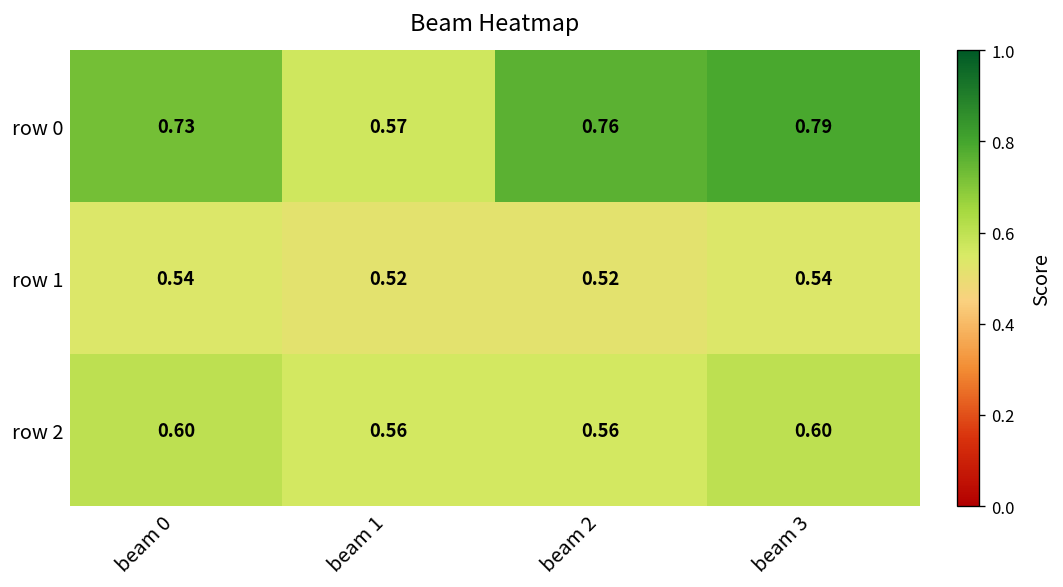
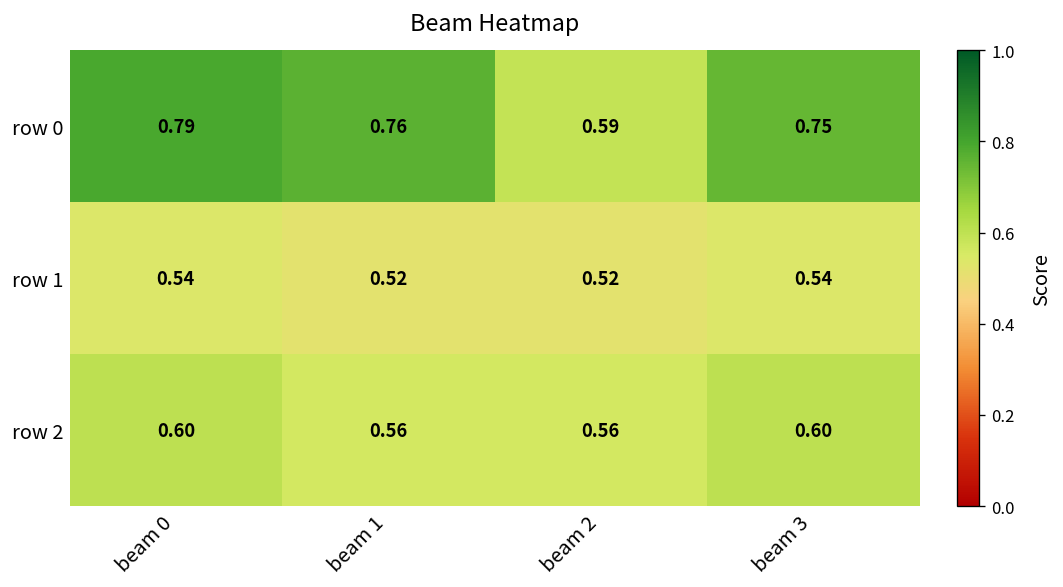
row 0, beam 0: 0.73 -> 0.79
row 0, beam 1: 0.57 -> 0.76
row 0, beam 2: 0.76 -> 0.59
row 0, beam 3: 0.79 -> 0.75
